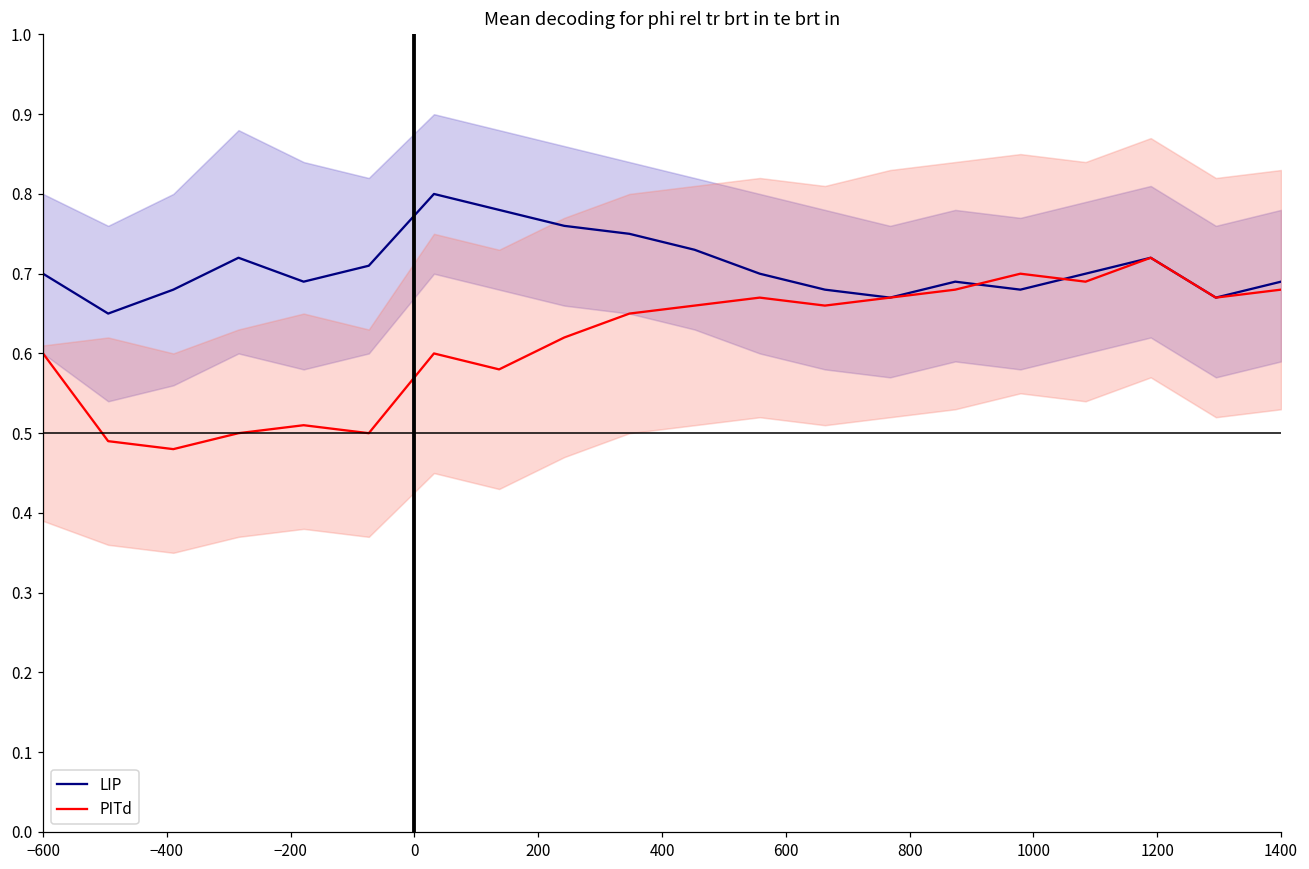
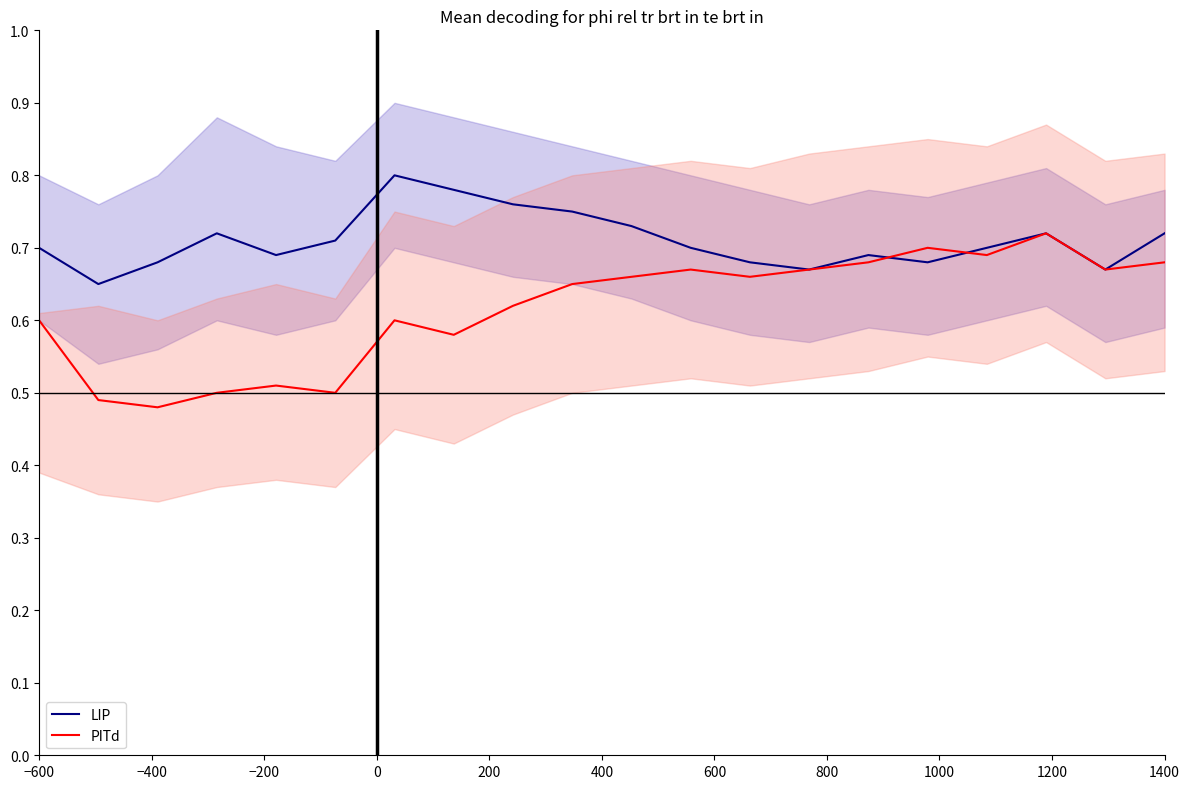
LIP, 1400: 0.69 -> 0.72
